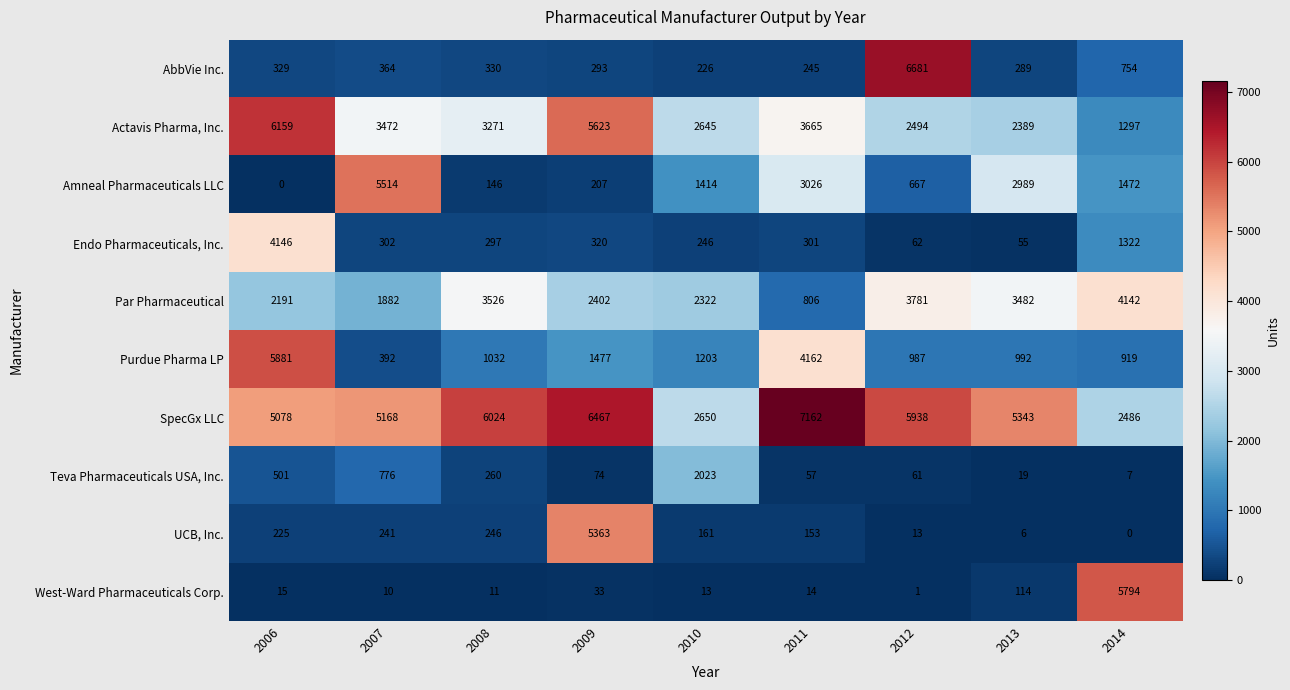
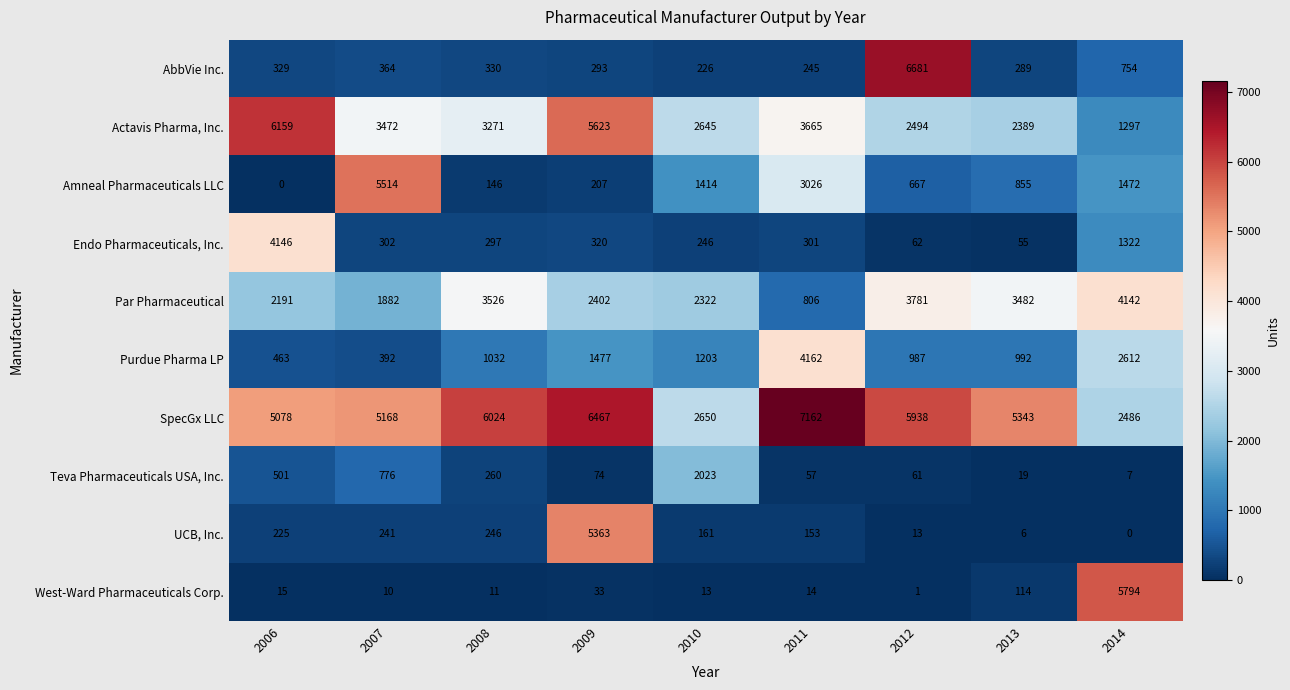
Amneal Pharmaceuticals LLC, 2013: 2989 -> 855
Purdue Pharma LP, 2006: 5881 -> 463
Purdue Pharma LP, 2014: 919 -> 2612
